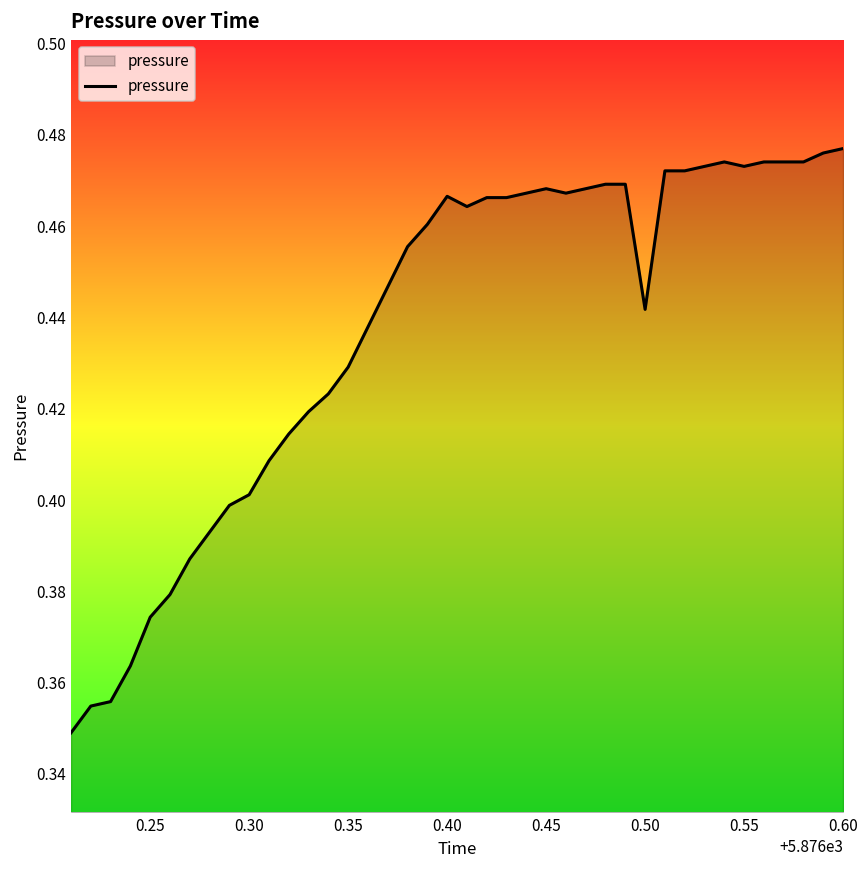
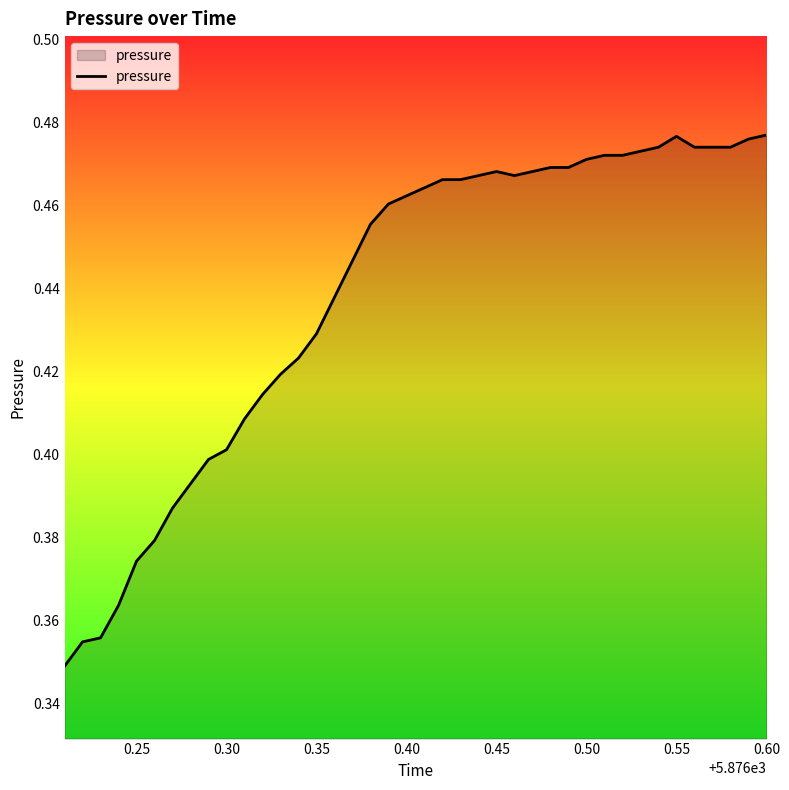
0.40: 0.467 -> 0.462
0.50: 0.442 -> 0.471
0.55: 0.473 -> 0.477
